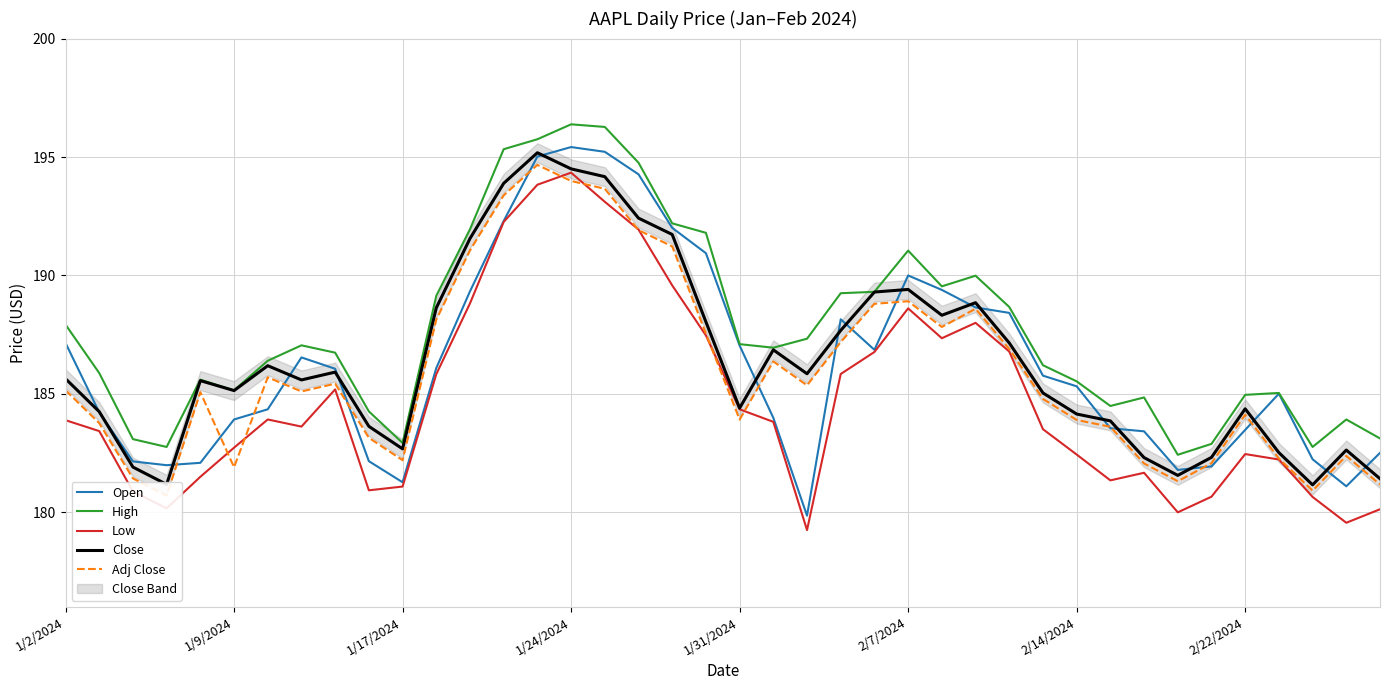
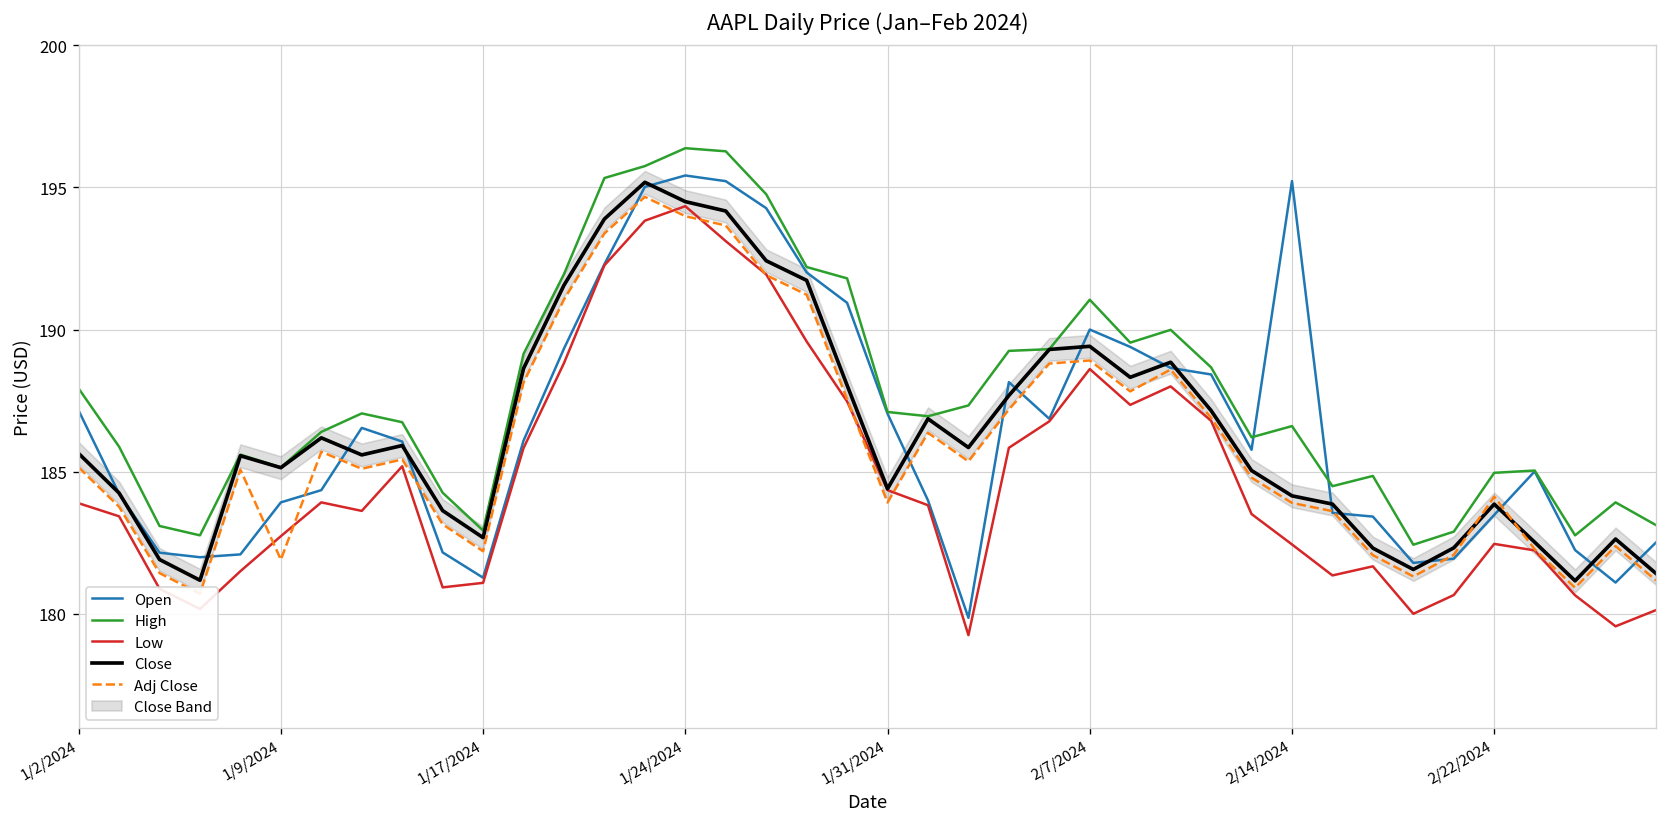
Open, 2/14/2024: 185.3 -> 195.2
High, 2/14/2024: 185.5 -> 186.6
Close, 2/22/2024: 184.4 -> 183.9
